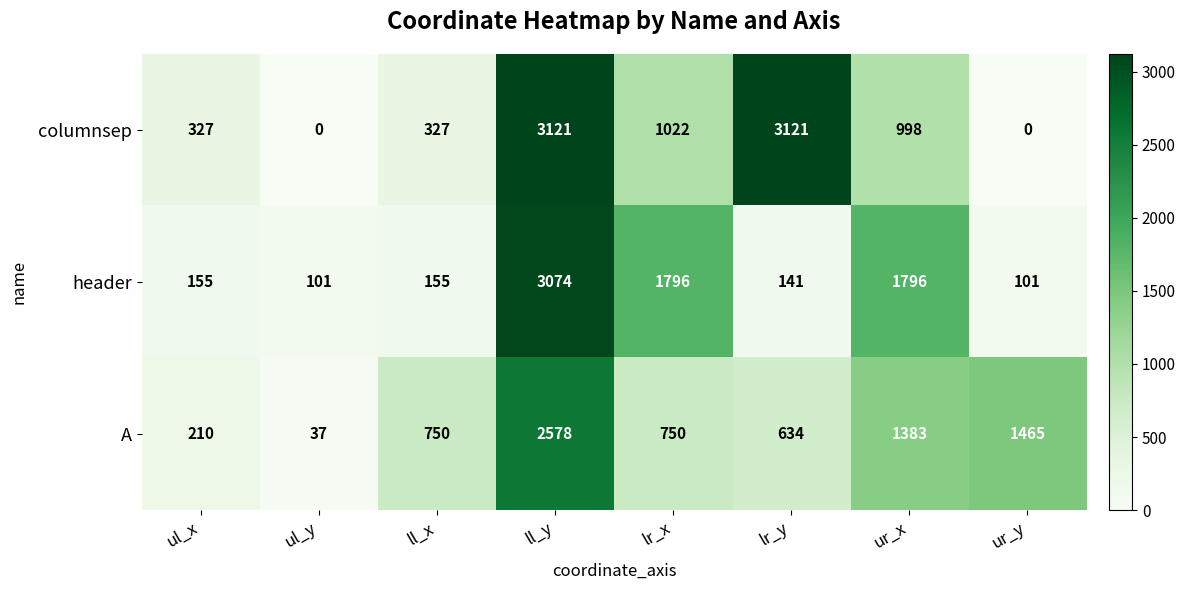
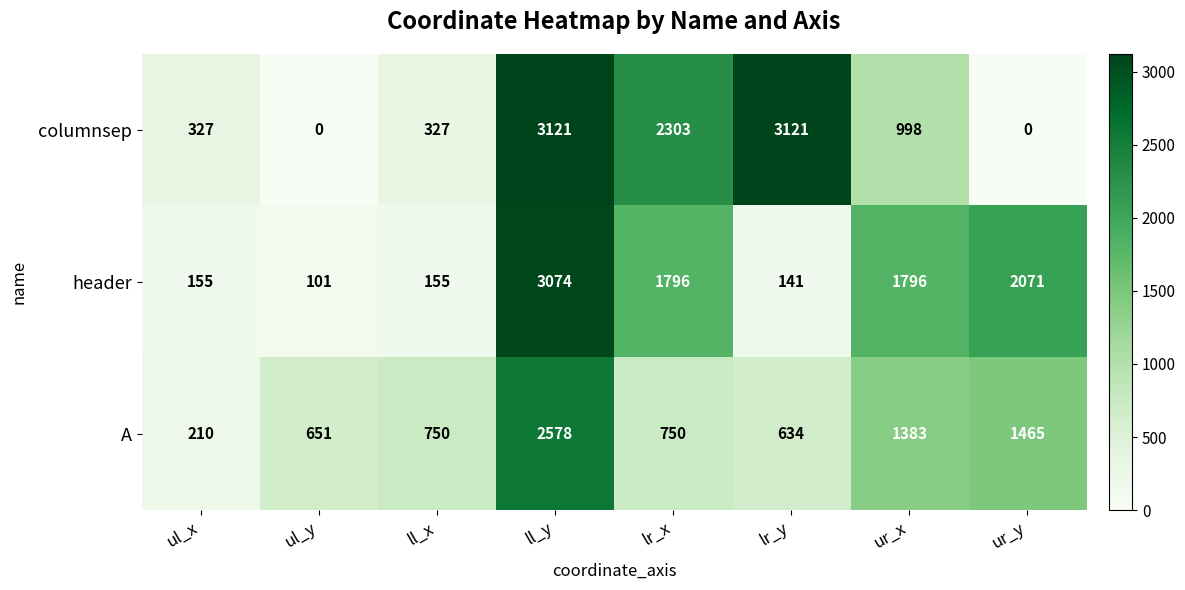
columnsep, lr_x: 1022 -> 2303
header, ur_y: 101 -> 2071
A, ul_y: 37 -> 651
